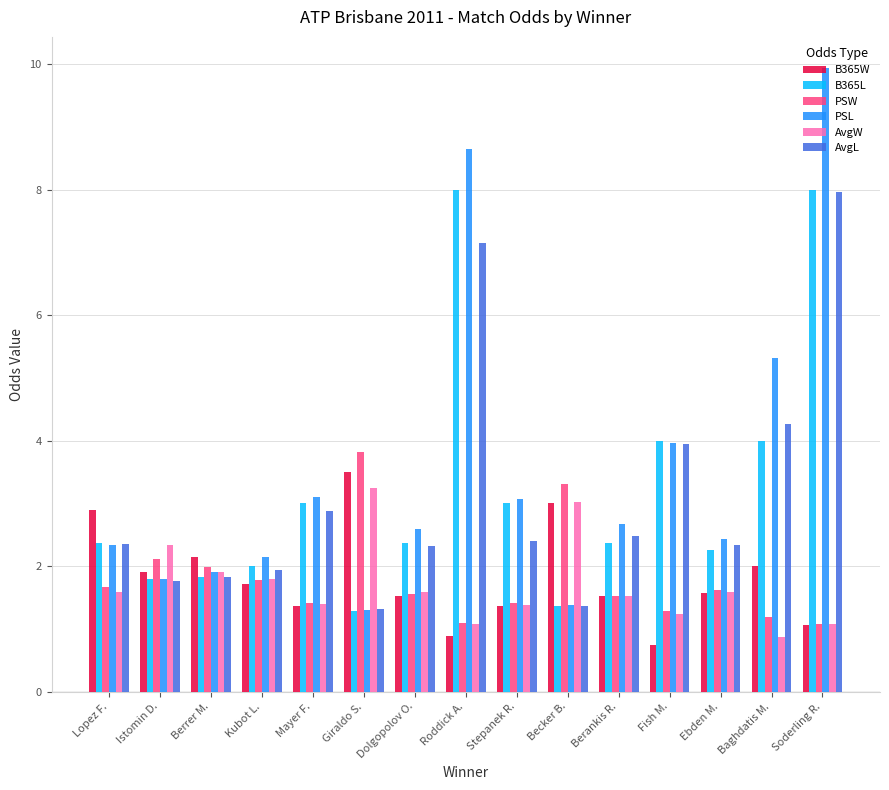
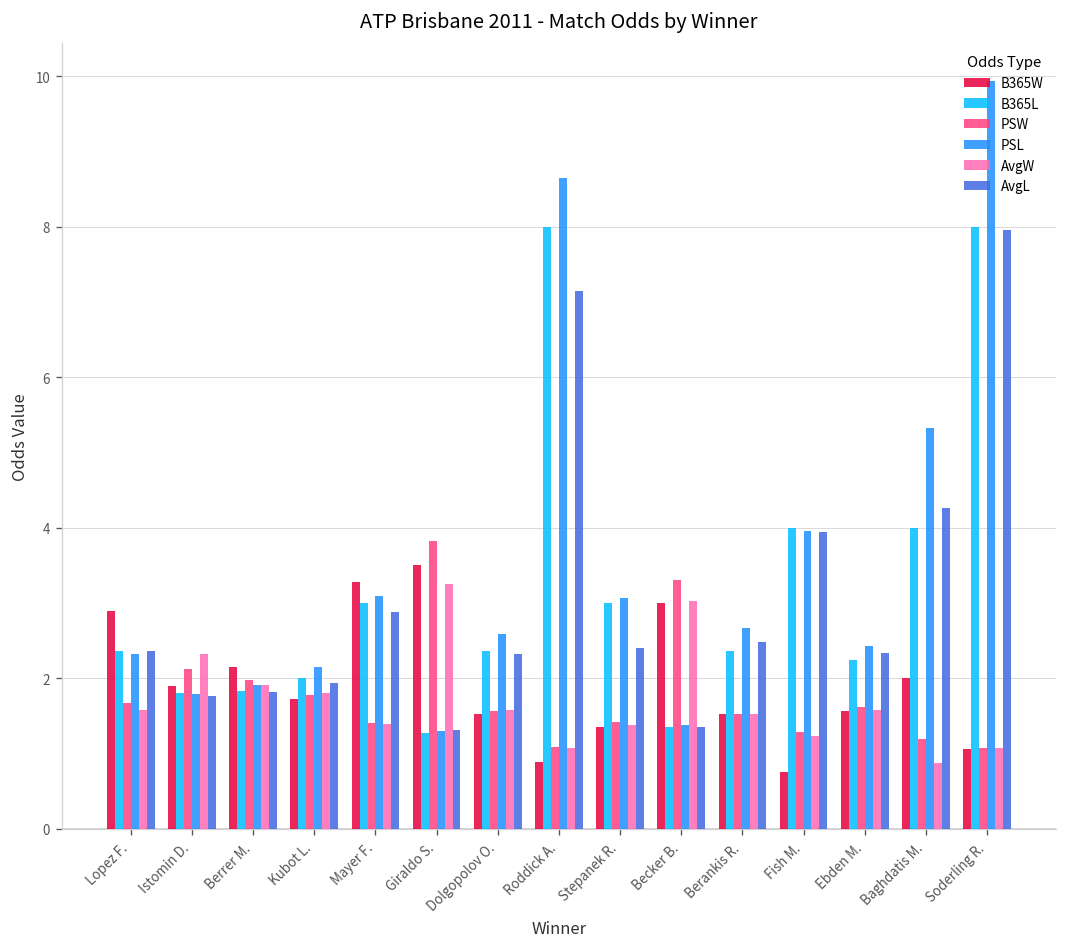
B365W, Mayer F.: 1.4 -> 3.3
